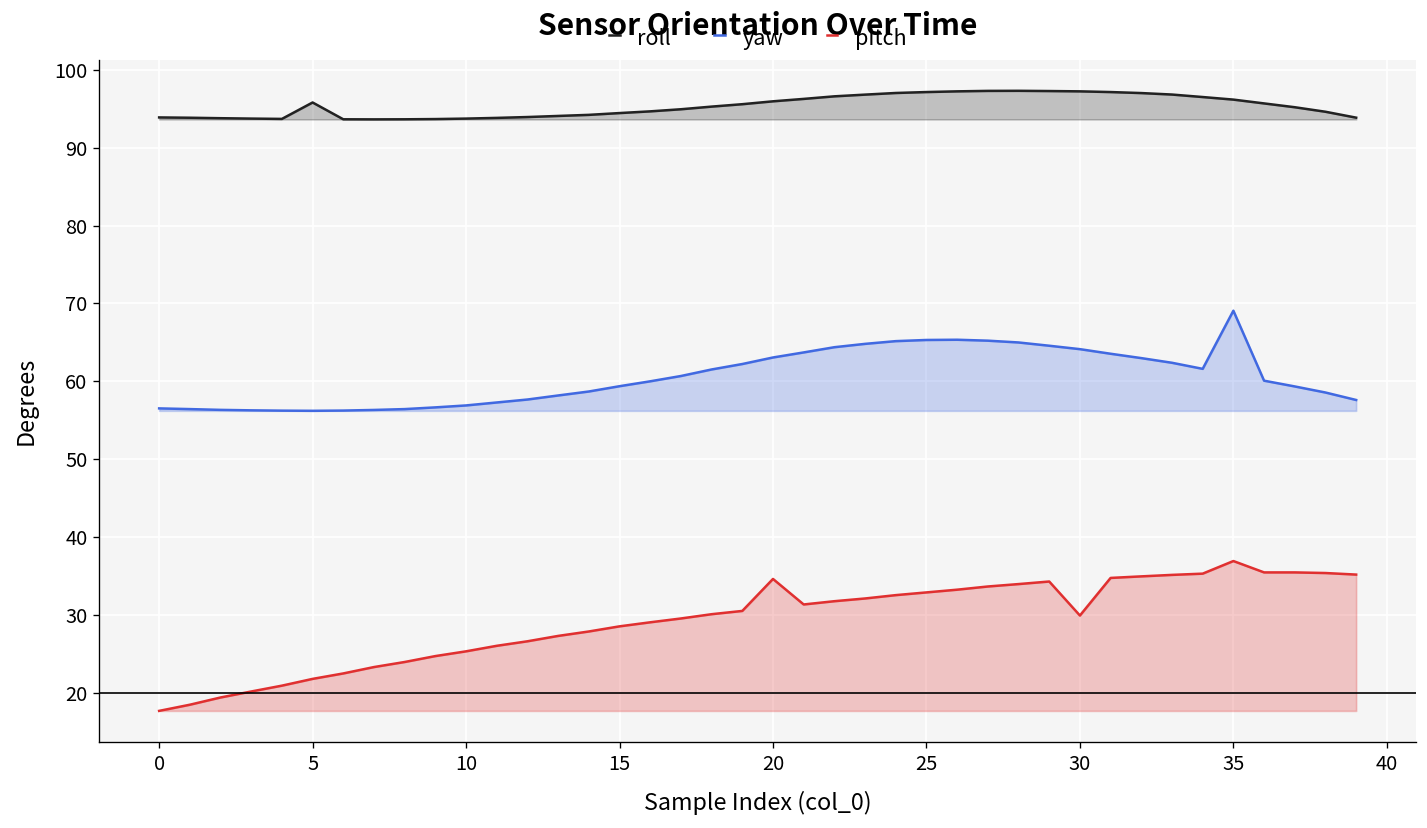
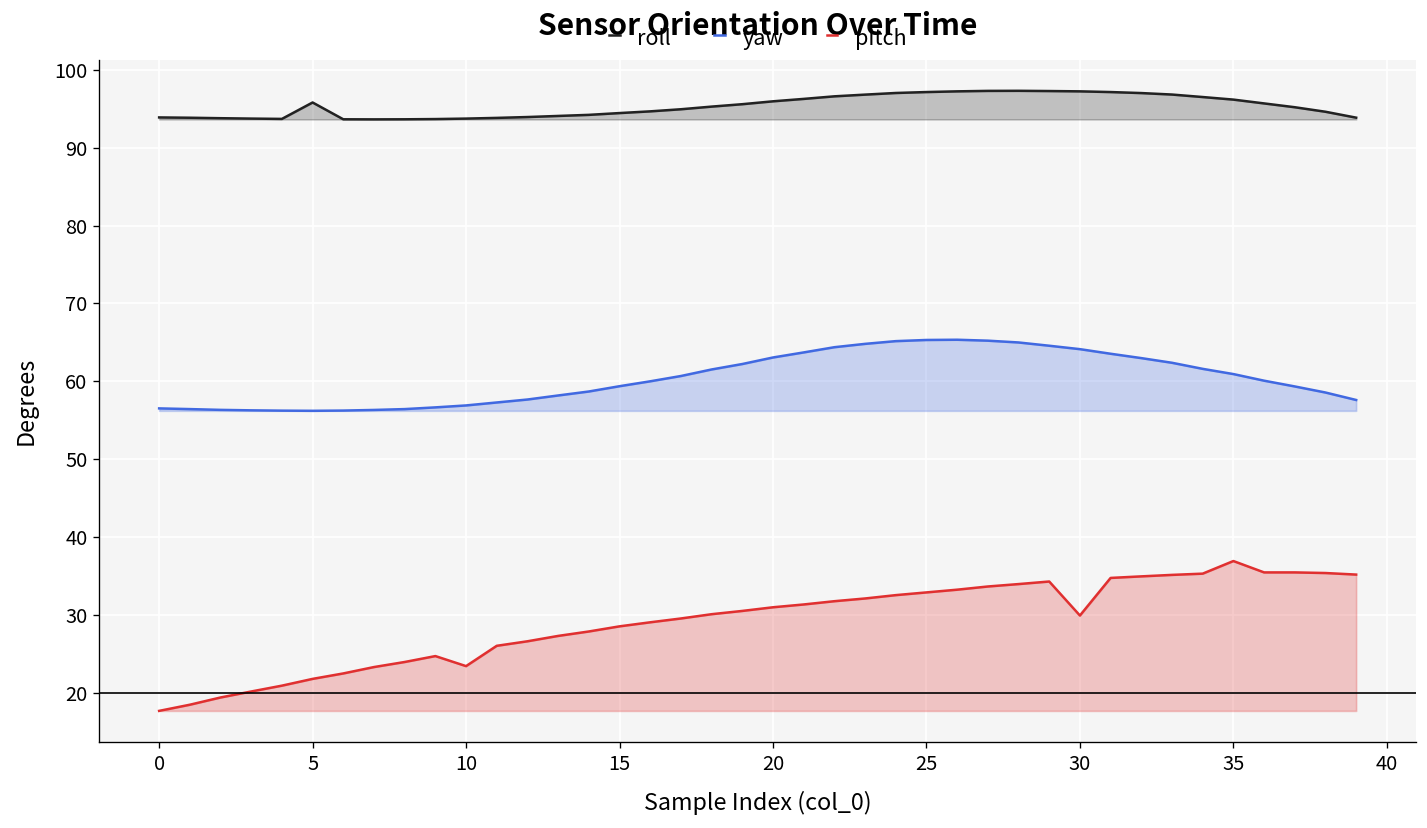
pitch, 10: 25 -> 23
pitch, 20: 35 -> 31
yaw, 35: 69 -> 61
